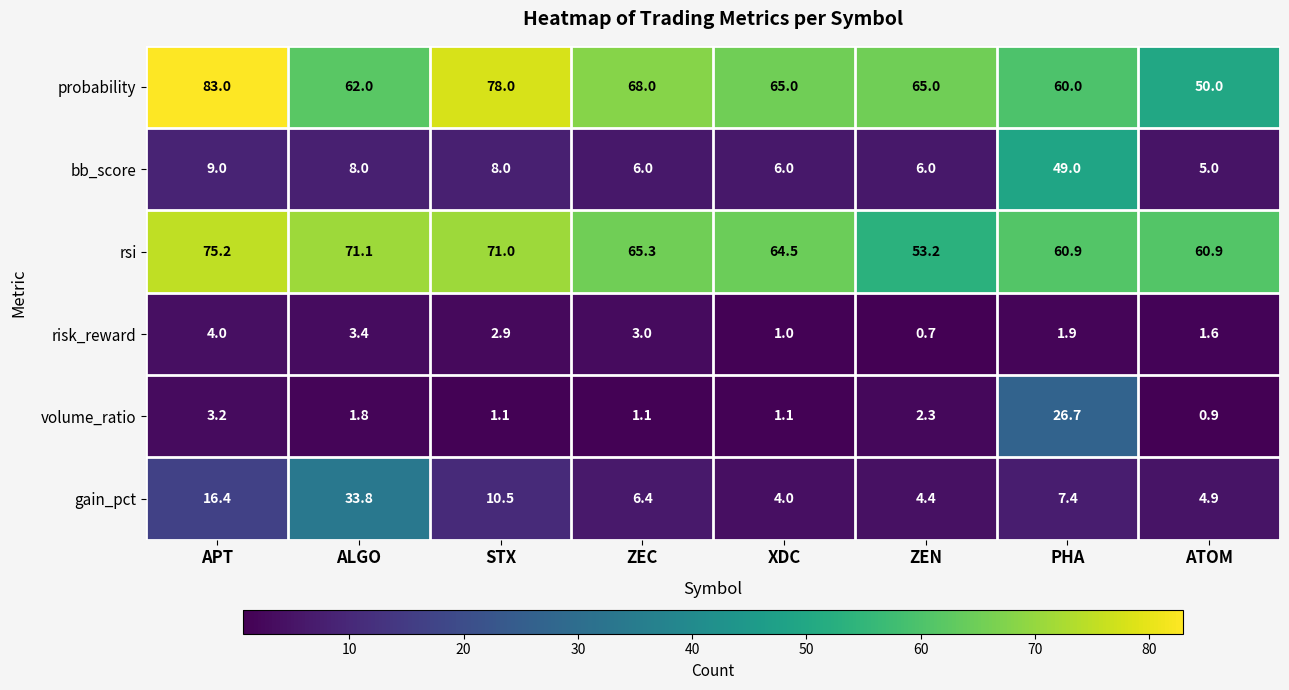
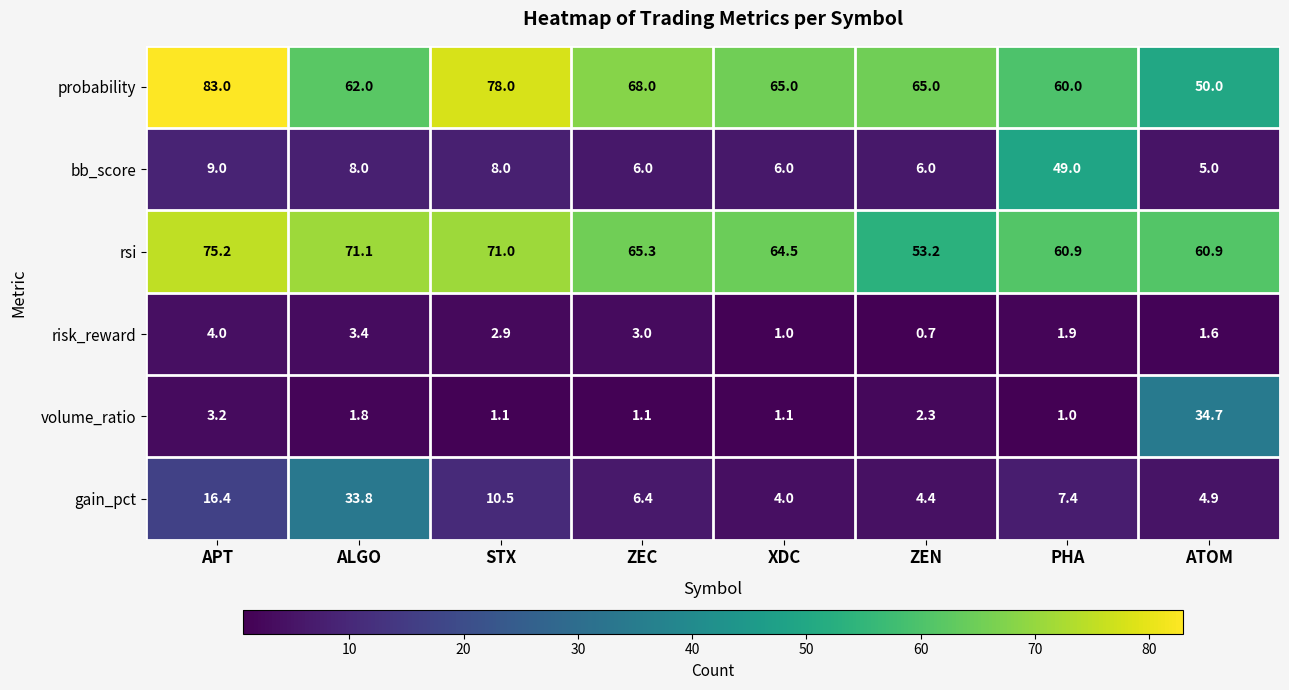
volume_ratio, PHA: 26.7 -> 1.0
volume_ratio, ATOM: 0.9 -> 34.7
